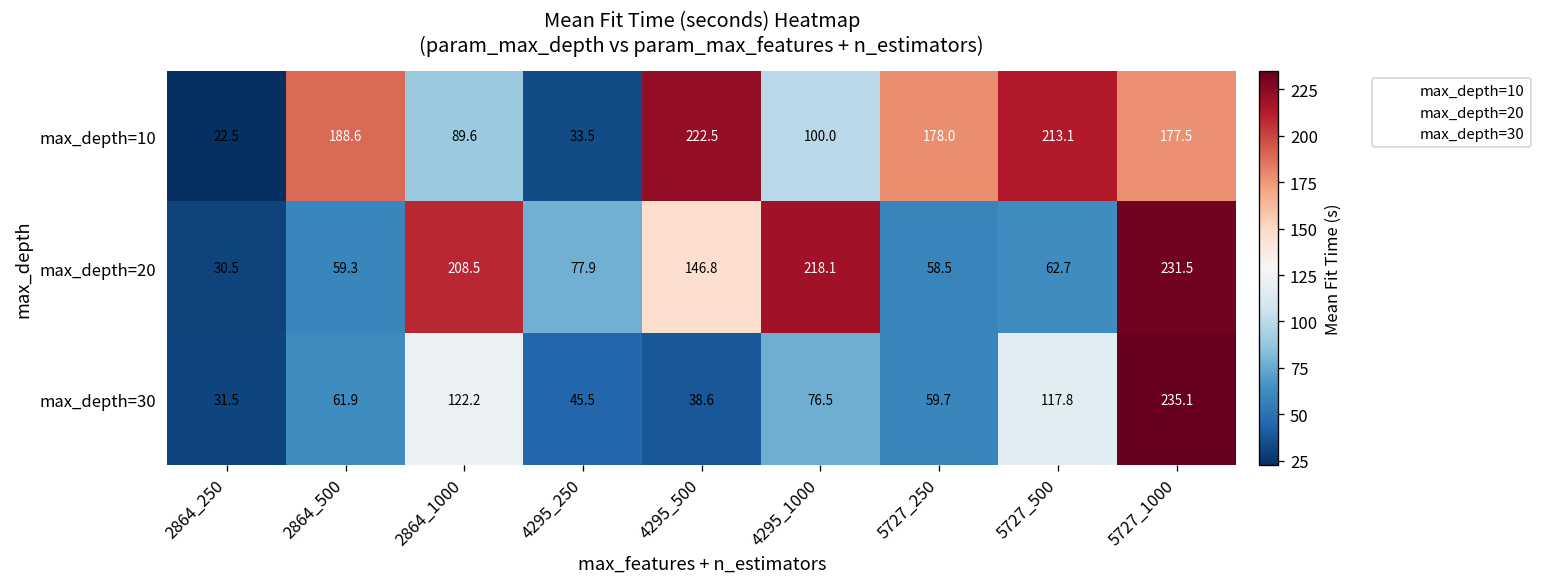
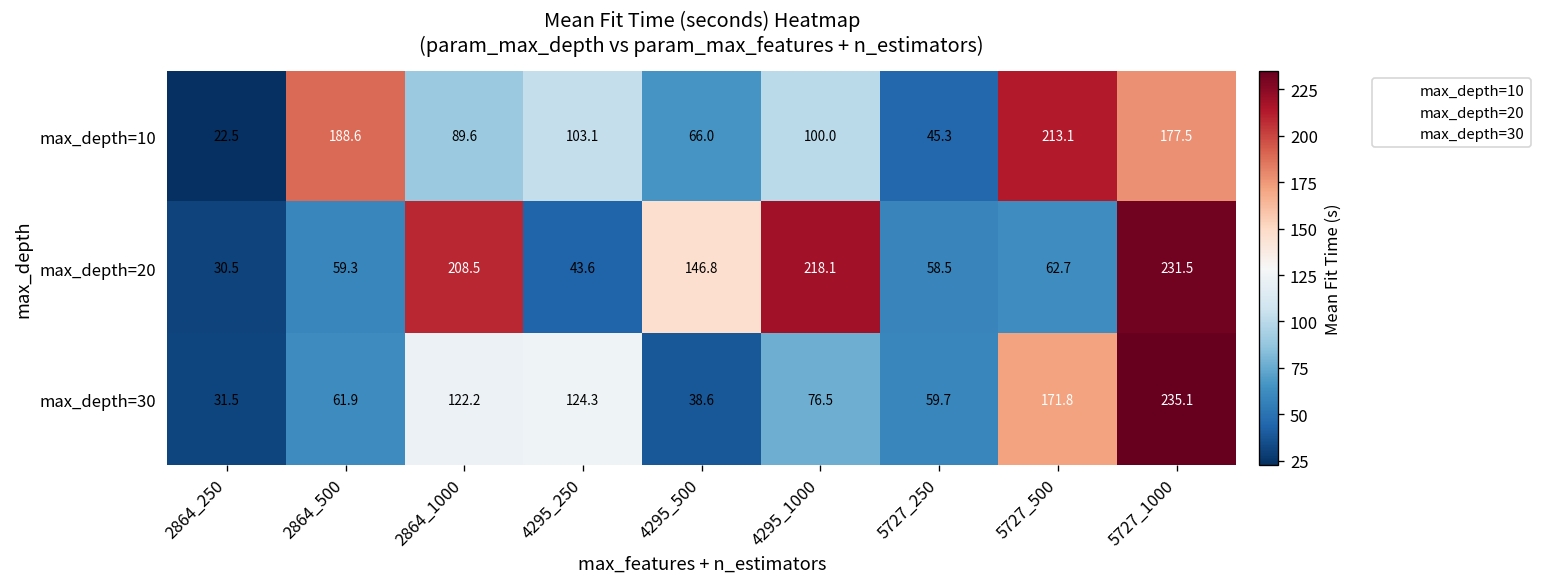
max_depth=10, 4295_250: 33.5 -> 103.1
max_depth=10, 4295_500: 222.5 -> 66.0
max_depth=10, 5727_250: 178.0 -> 45.3
max_depth=20, 4295_250: 77.9 -> 43.6
max_depth=30, 4295_250: 45.5 -> 124.3
max_depth=30, 5727_500: 117.8 -> 171.8
